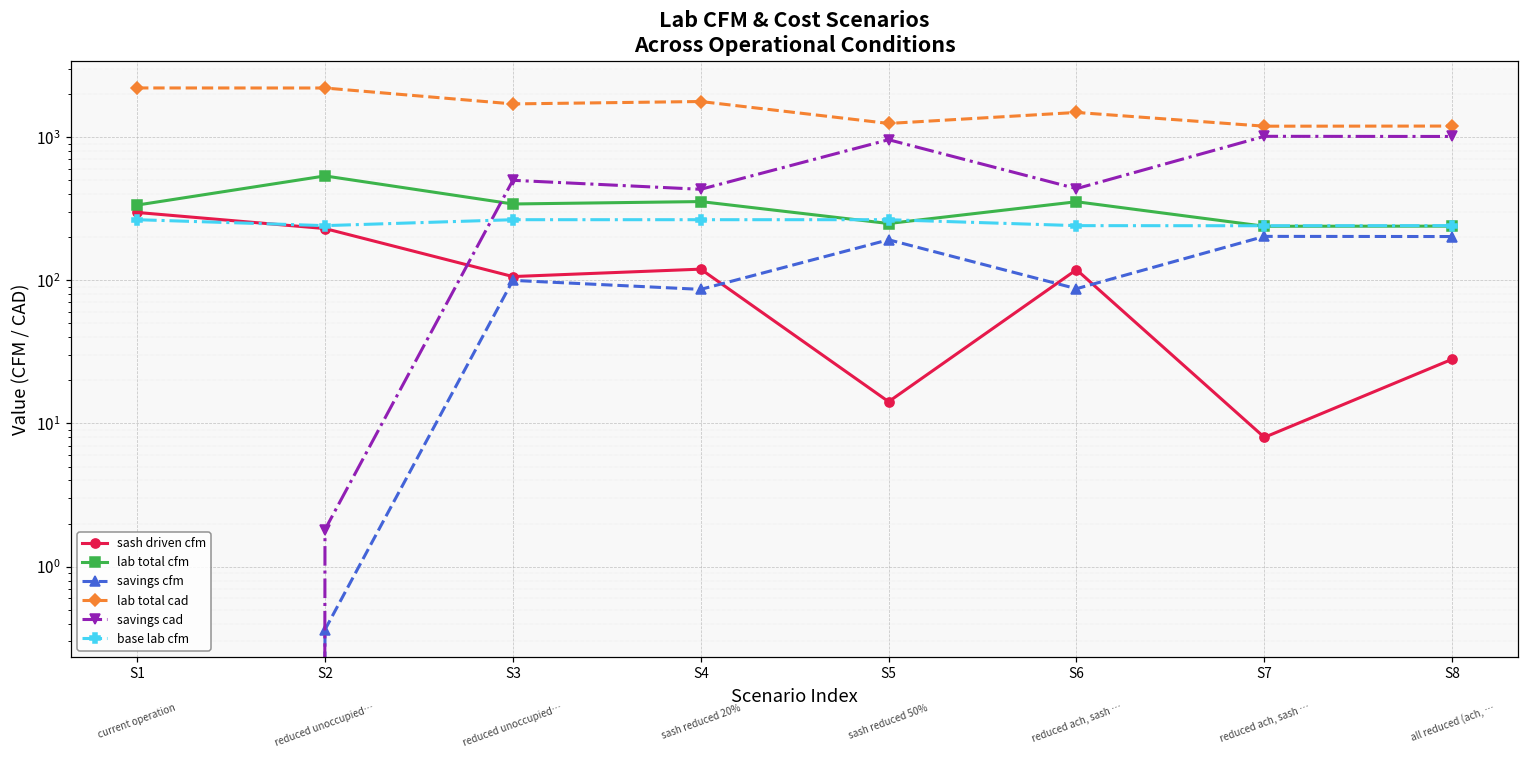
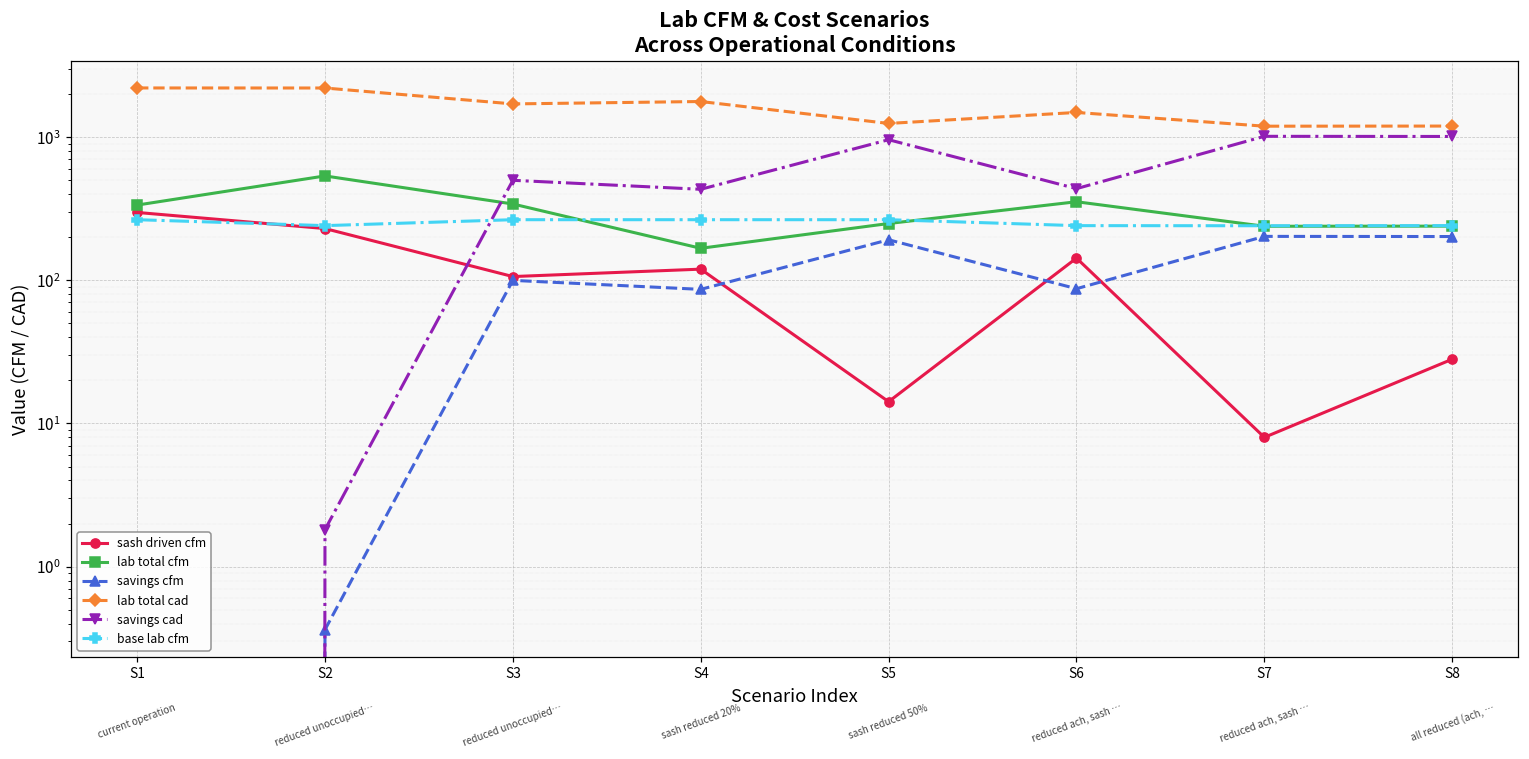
lab total cfm, S4: 350 -> 170
sash driven cfm, S6: 120 -> 140
